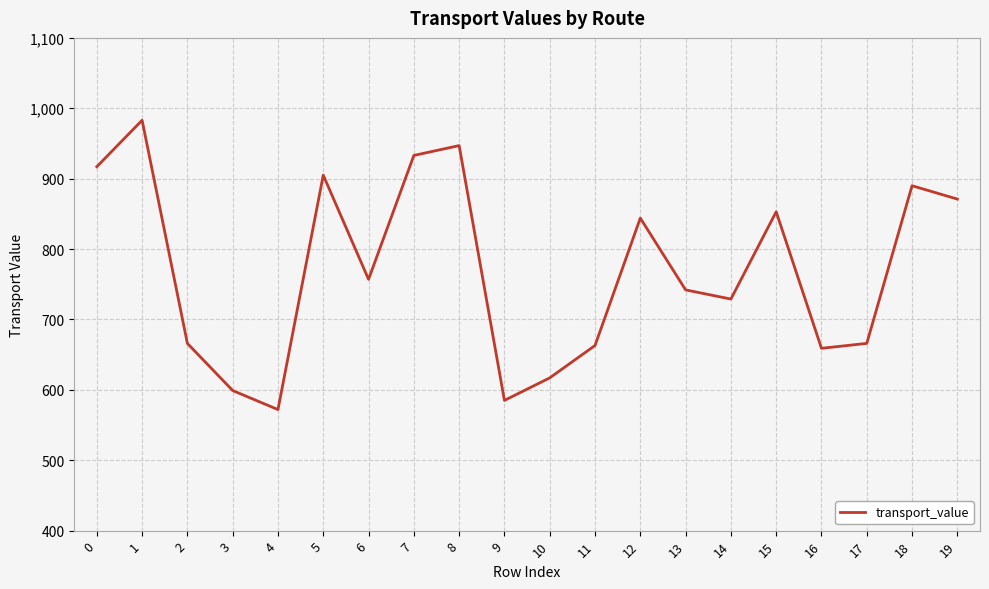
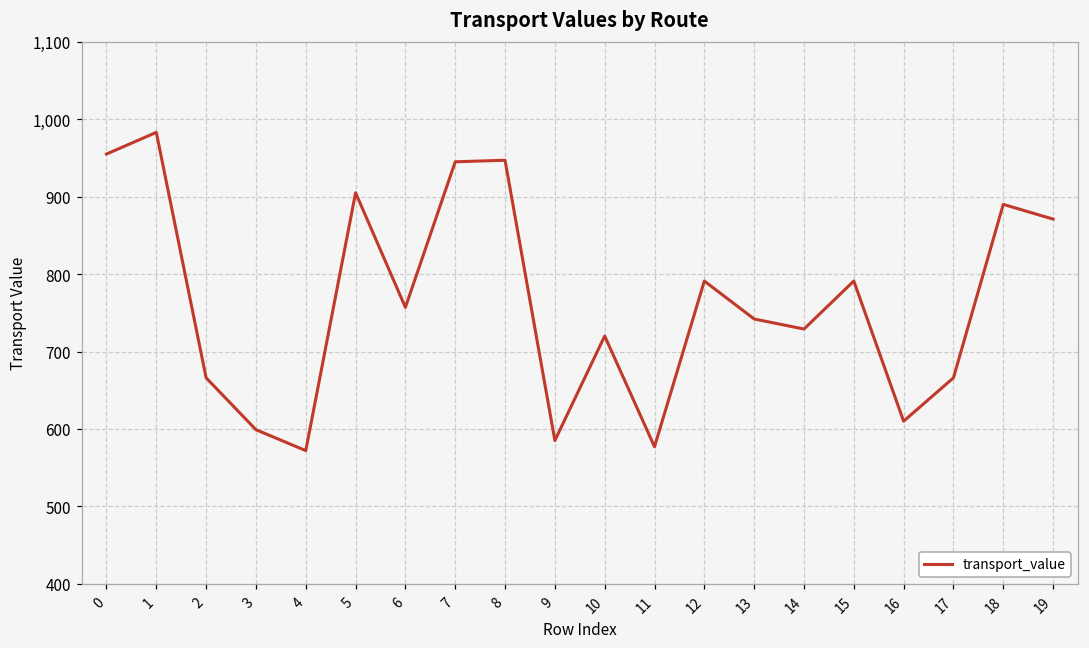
0: 920 -> 960
7: 930 -> 950
10: 620 -> 720
11: 660 -> 580
12: 840 -> 790
15: 850 -> 790
16: 660 -> 610
